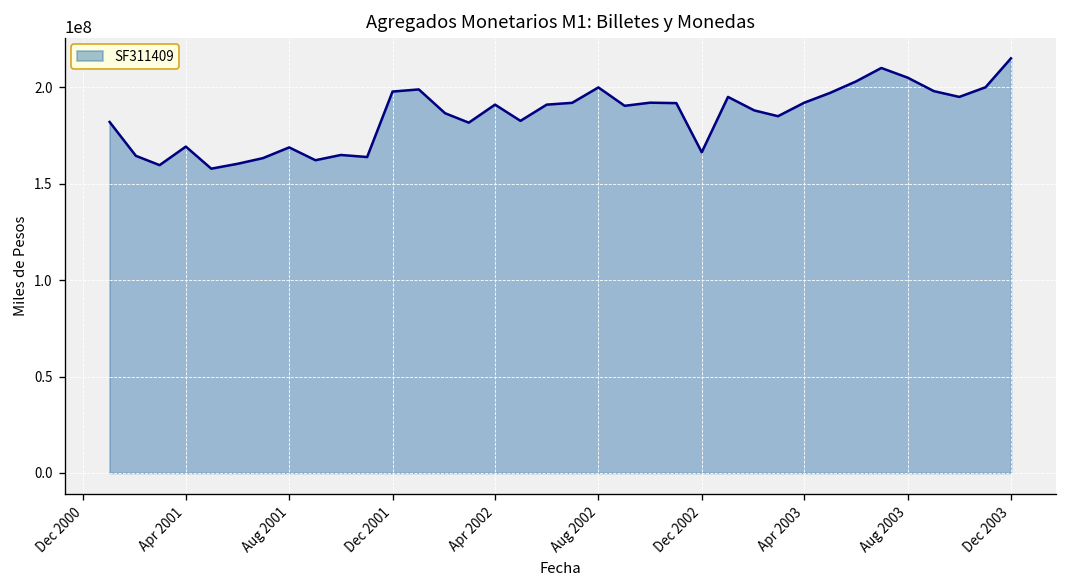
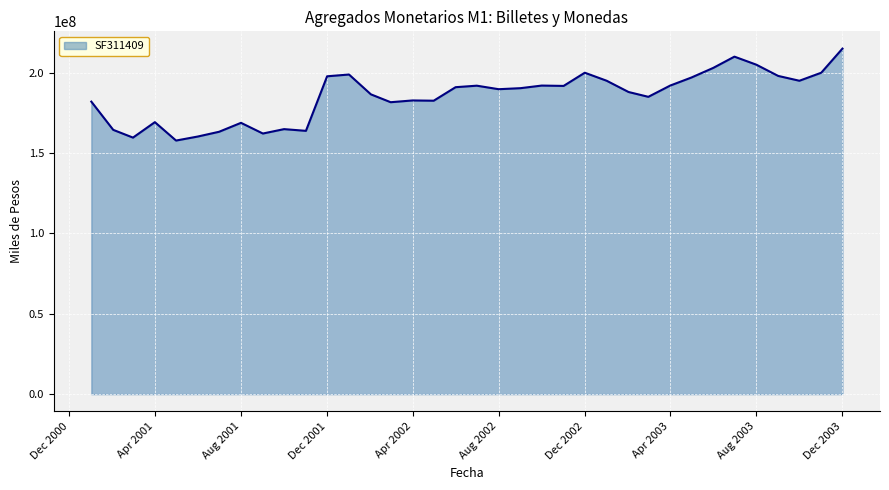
Apr 2002: 191000000 -> 183000000
Aug 2002: 200000000 -> 190000000
Dec 2002: 166000000 -> 200000000
